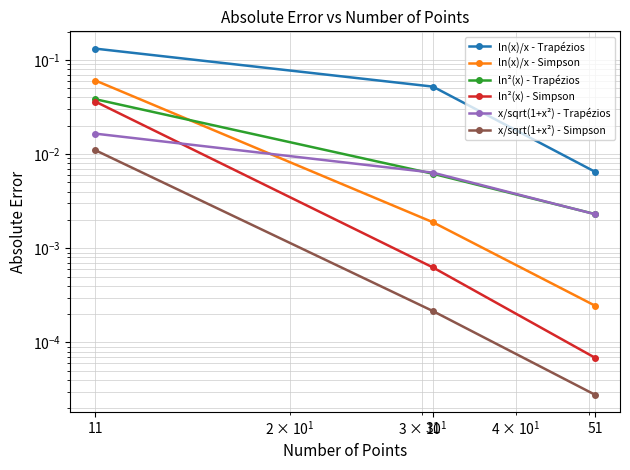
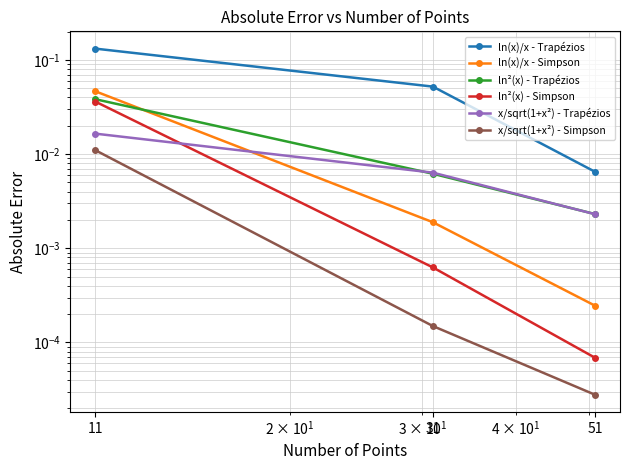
ln(x)/x - Simpson, 11: 0.06 -> 0.05
x/sqrt(1+x²) - Simpson, 31: 0.00022 -> 0.00015
